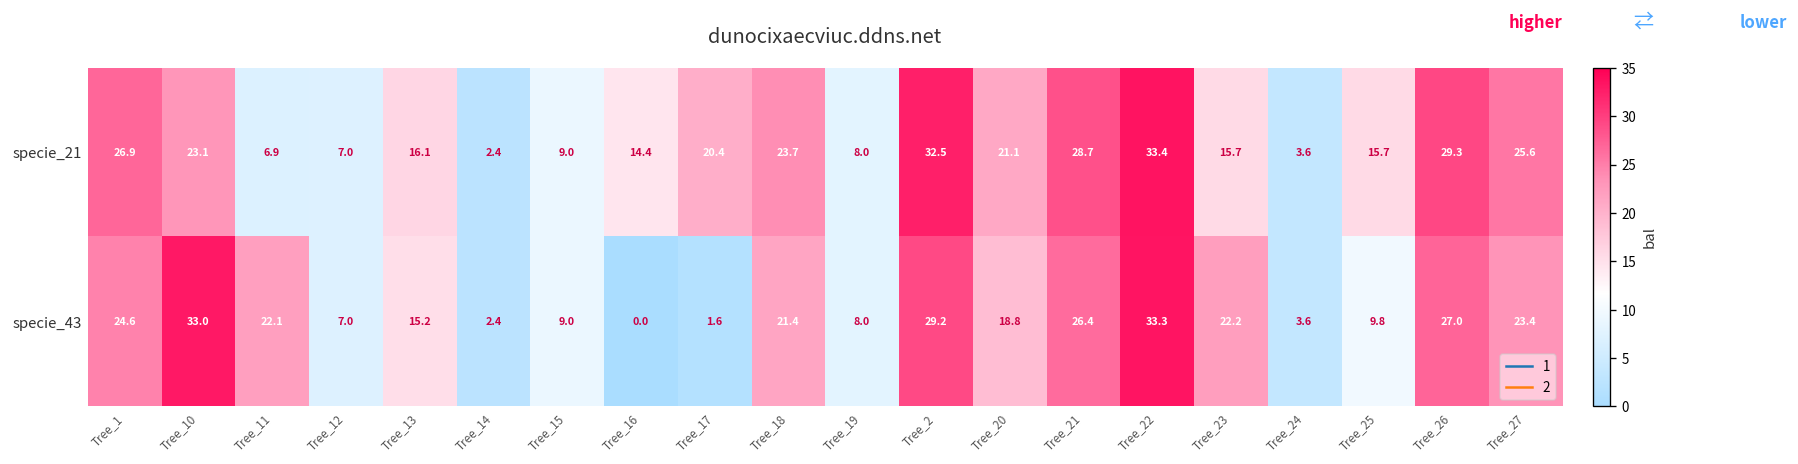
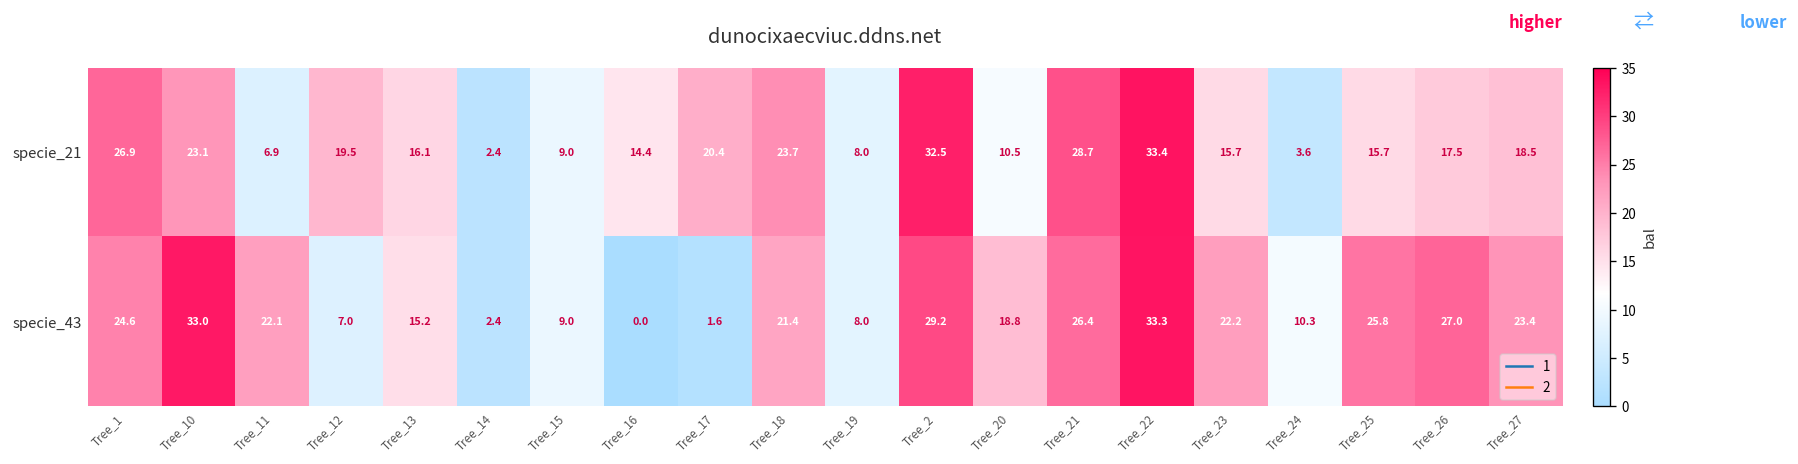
specie_21, Tree_12: 7.0 -> 19.5
specie_21, Tree_20: 21.1 -> 10.5
specie_21, Tree_26: 29.3 -> 17.5
specie_21, Tree_27: 25.6 -> 18.5
specie_43, Tree_24: 3.6 -> 10.3
specie_43, Tree_25: 9.8 -> 25.8
